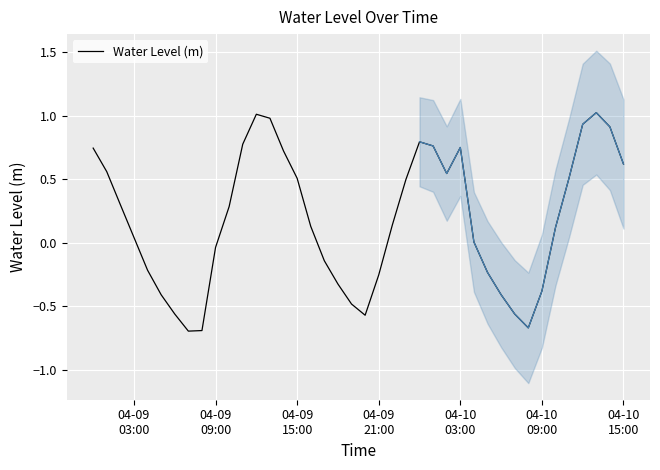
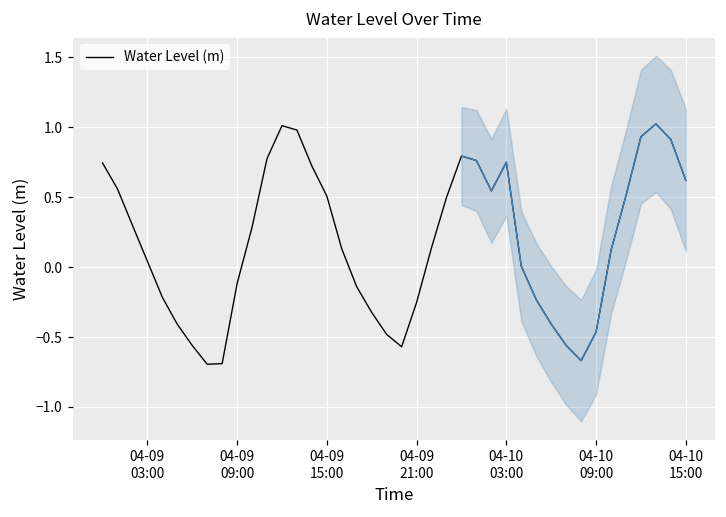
Water Level (m), 04-09 09:00: -0.04 -> -0.12
Water Level (m), 04-10 09:00: -0.38 -> -0.46
